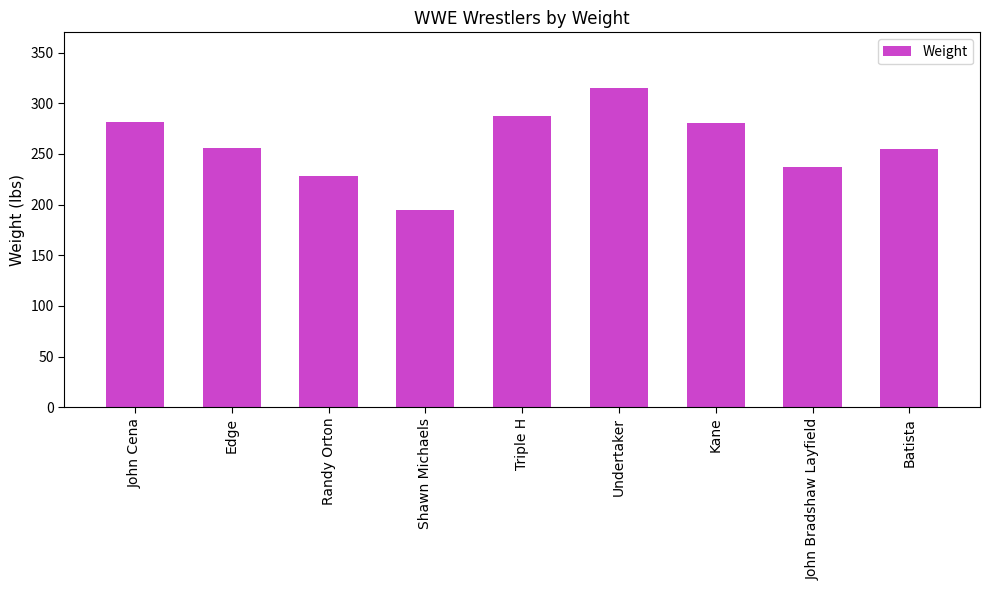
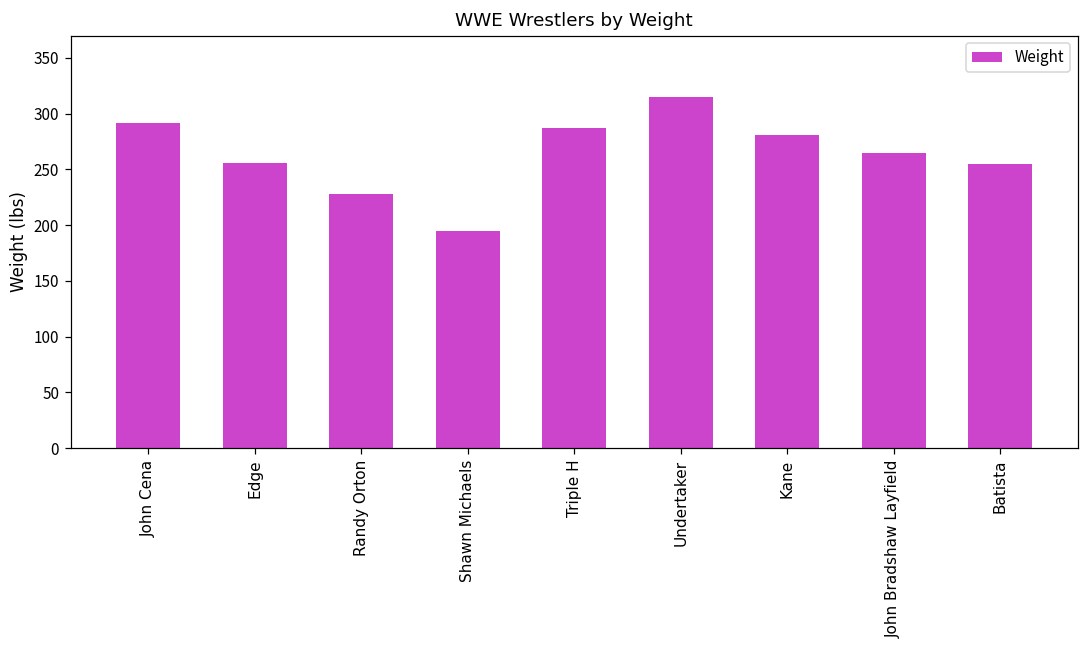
John Cena: 282 -> 292
John Bradshaw Layfield: 237 -> 265
